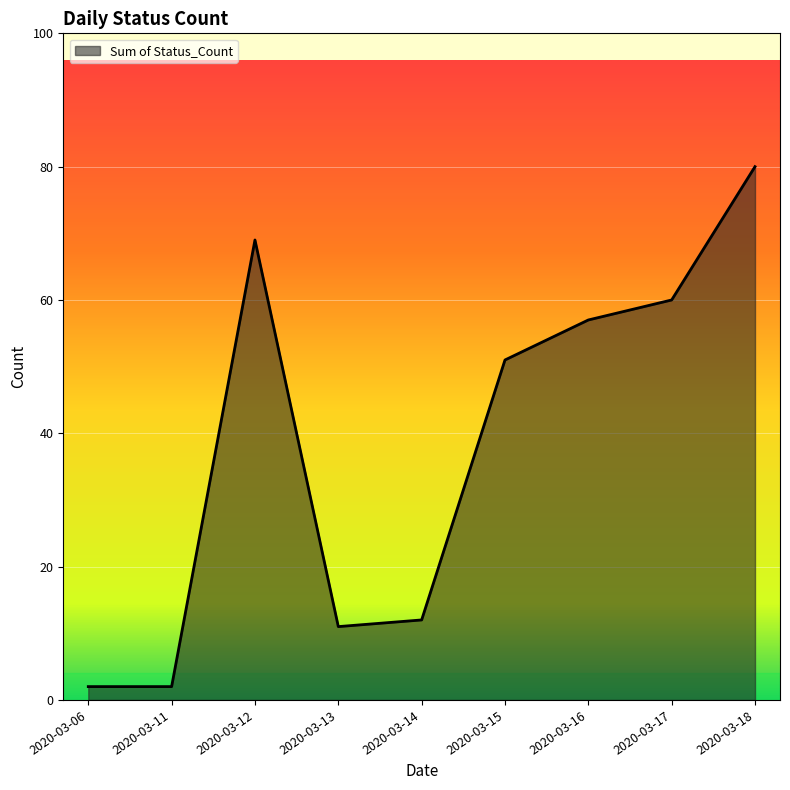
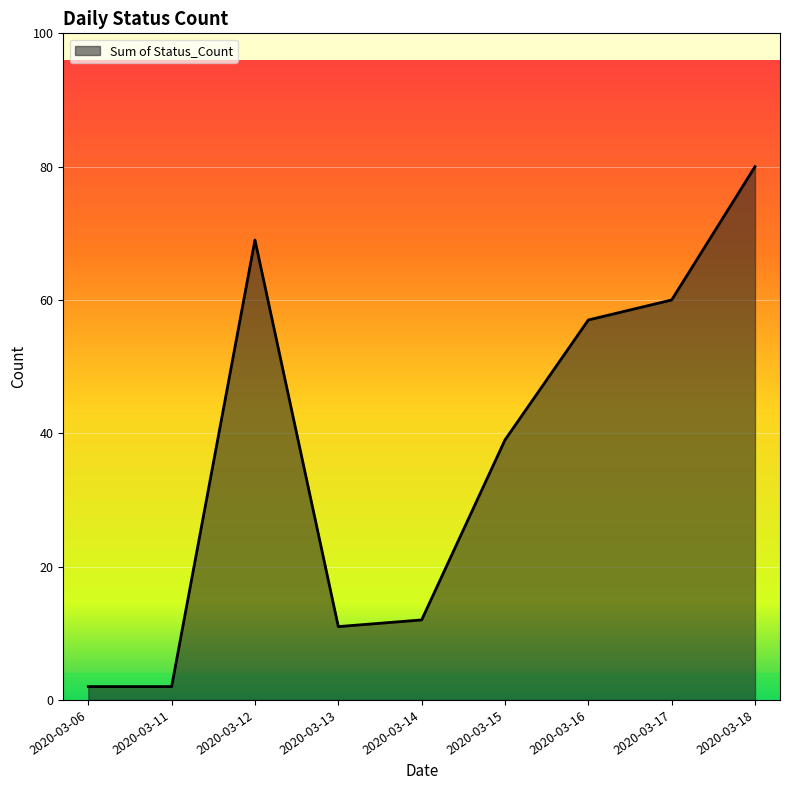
2020-03-15: 51 -> 39
